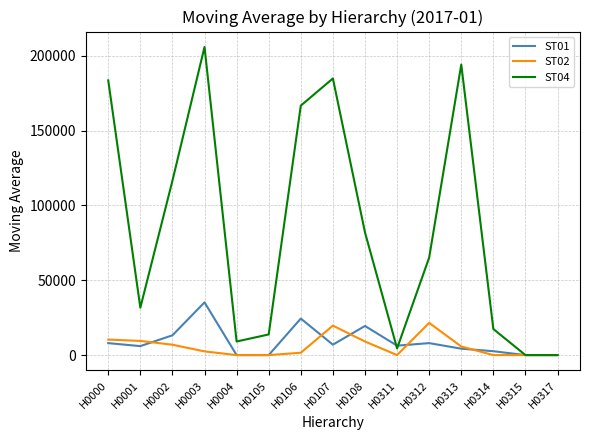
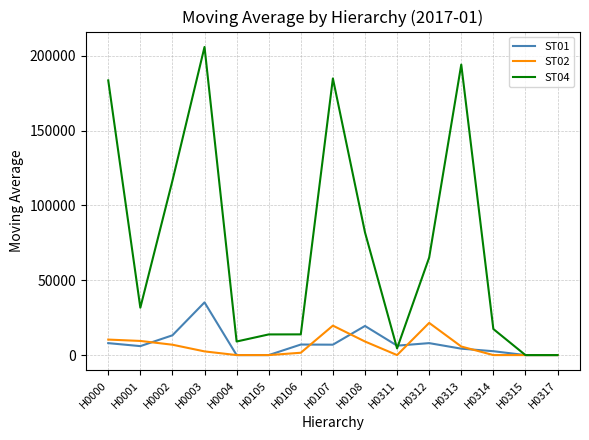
ST01, H0106: 24000 -> 7000
ST04, H0106: 167000 -> 14000
